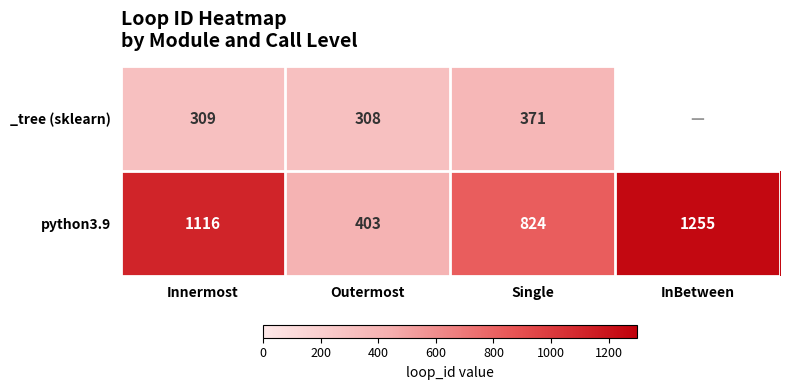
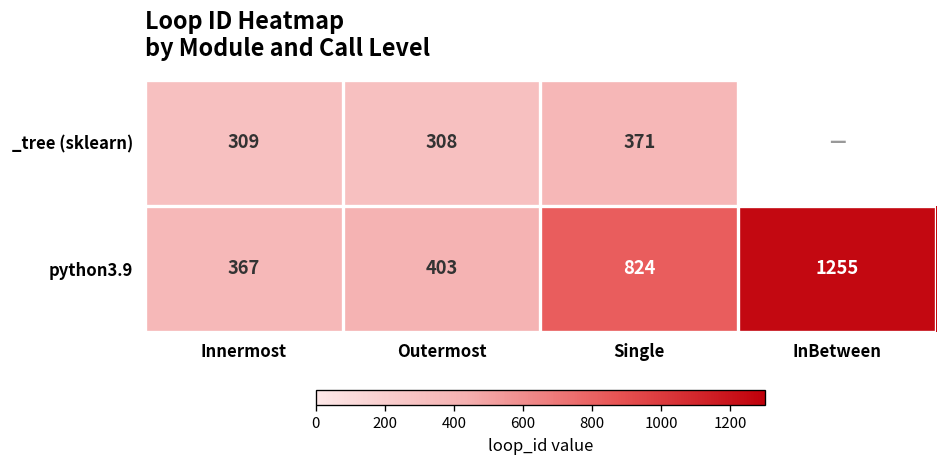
python3.9, Innermost: 1116 -> 367
